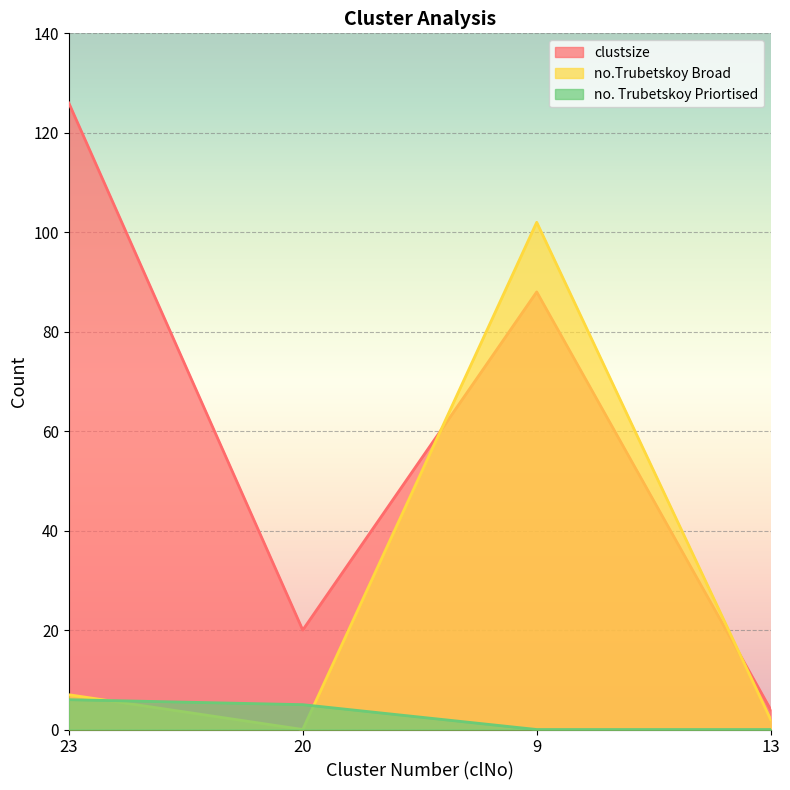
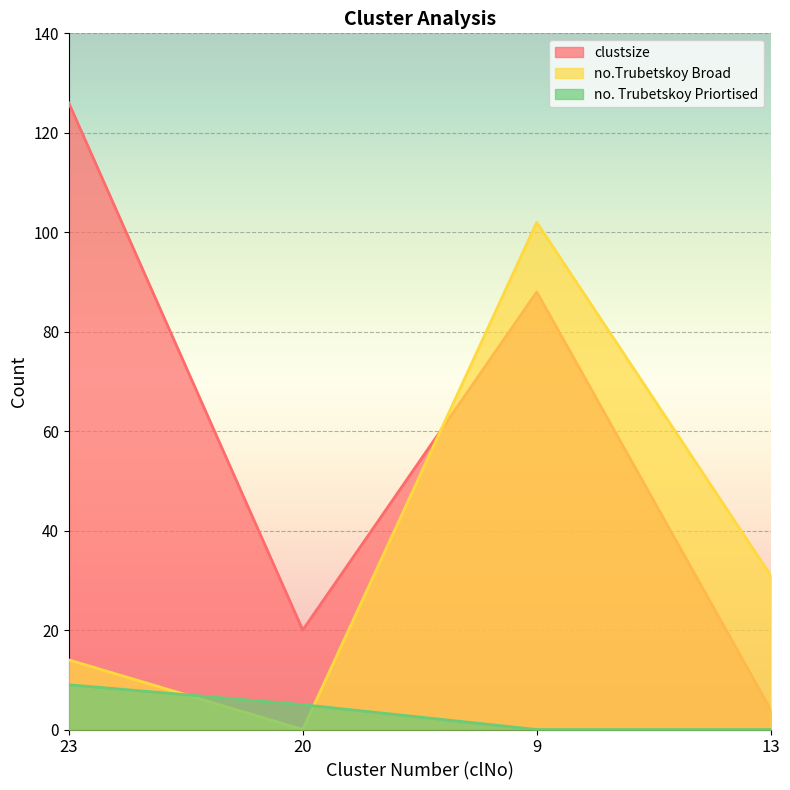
no.Trubetskoy Broad, 23: 7 -> 14
no. Trubetskoy Priortised, 23: 6 -> 9
no.Trubetskoy Broad, 13: 2 -> 31
